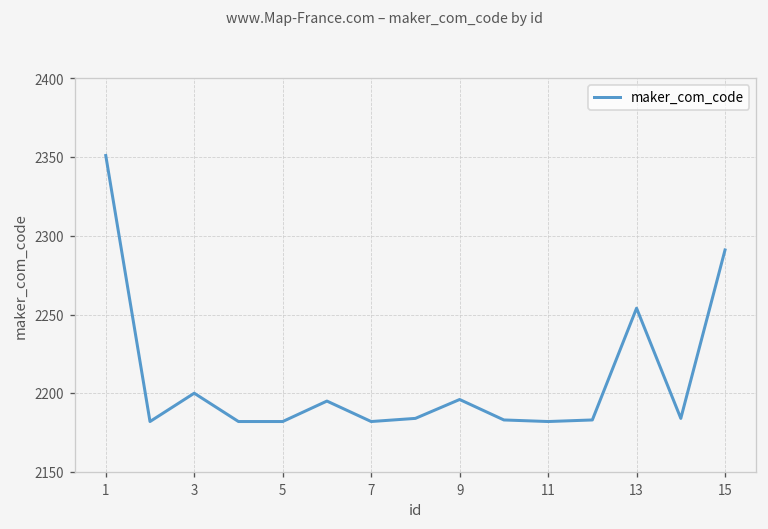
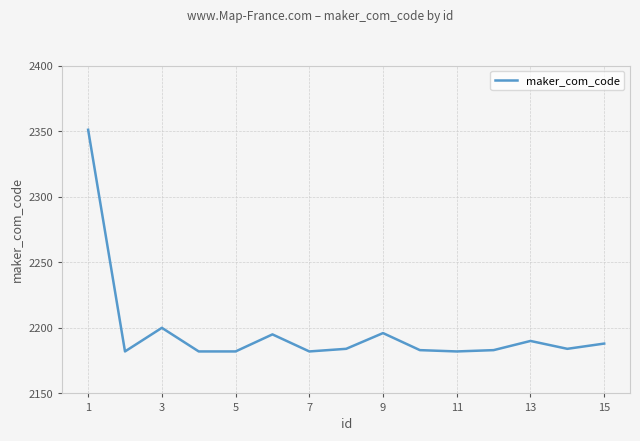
13: 2254 -> 2190
15: 2291 -> 2188
